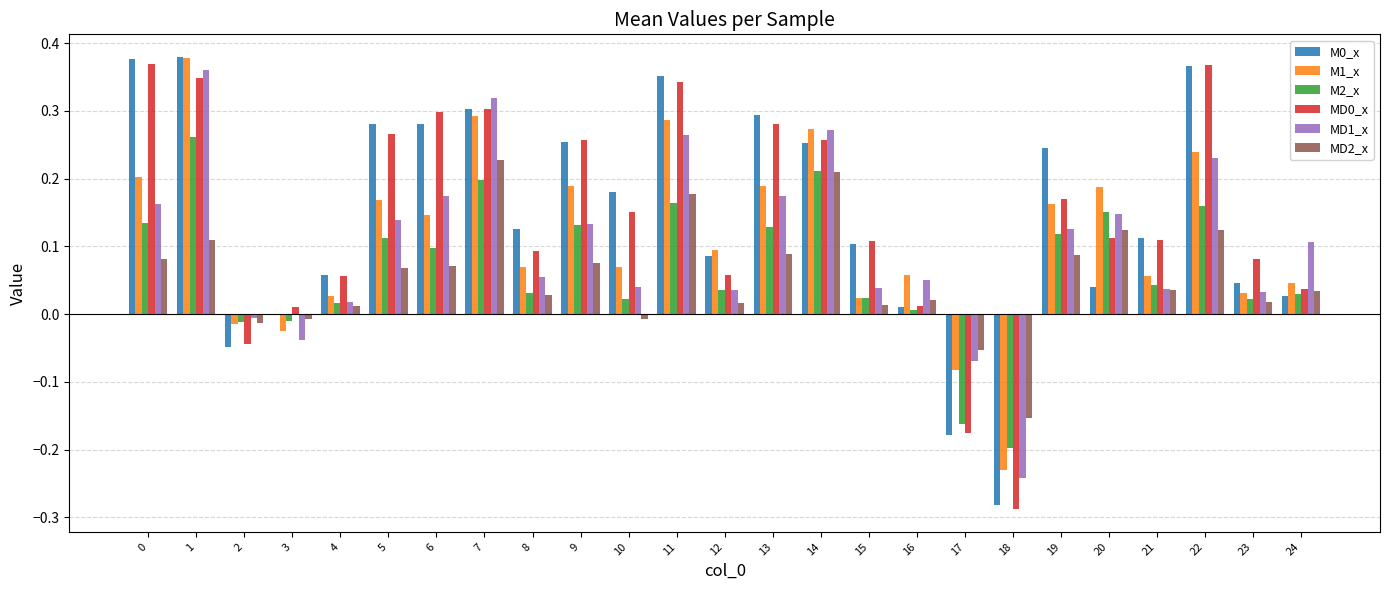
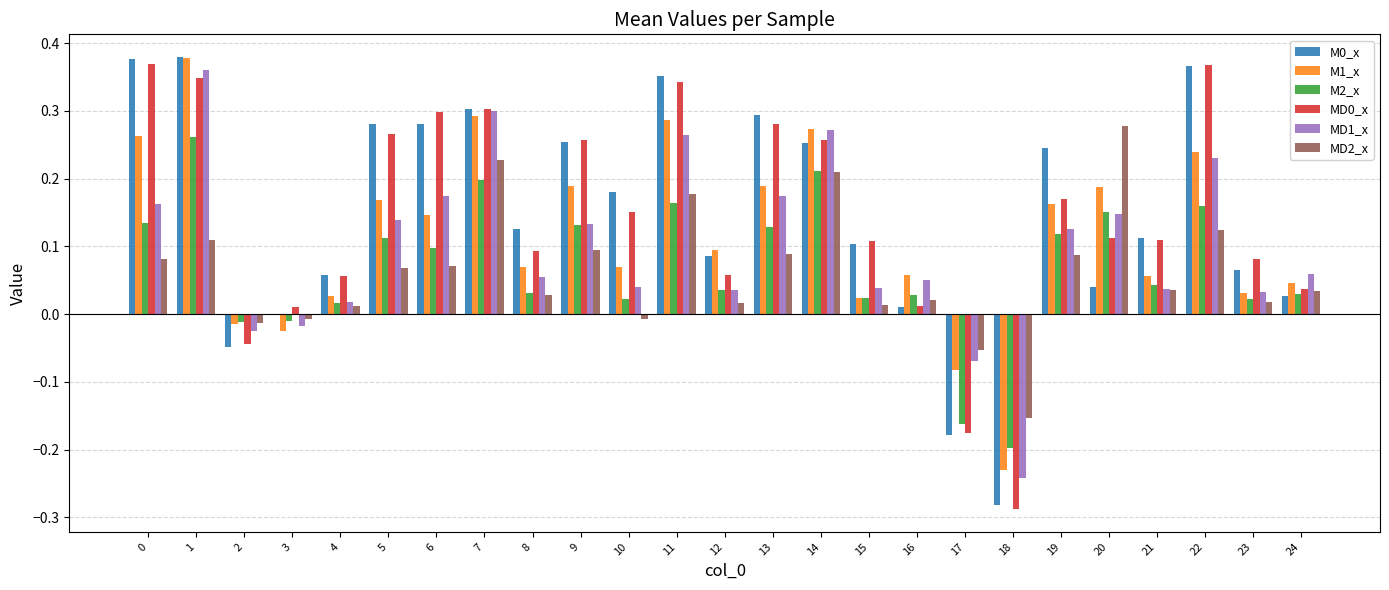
M1_x, 0: 0.20 -> 0.26
MD1_x, 2: -0.01 -> -0.02
MD1_x, 3: -0.04 -> -0.02
MD1_x, 7: 0.32 -> 0.30
MD2_x, 9: 0.08 -> 0.09
M2_x, 16: 0.01 -> 0.03
MD2_x, 20: 0.12 -> 0.28
M0_x, 23: 0.05 -> 0.06
MD1_x, 24: 0.11 -> 0.06
